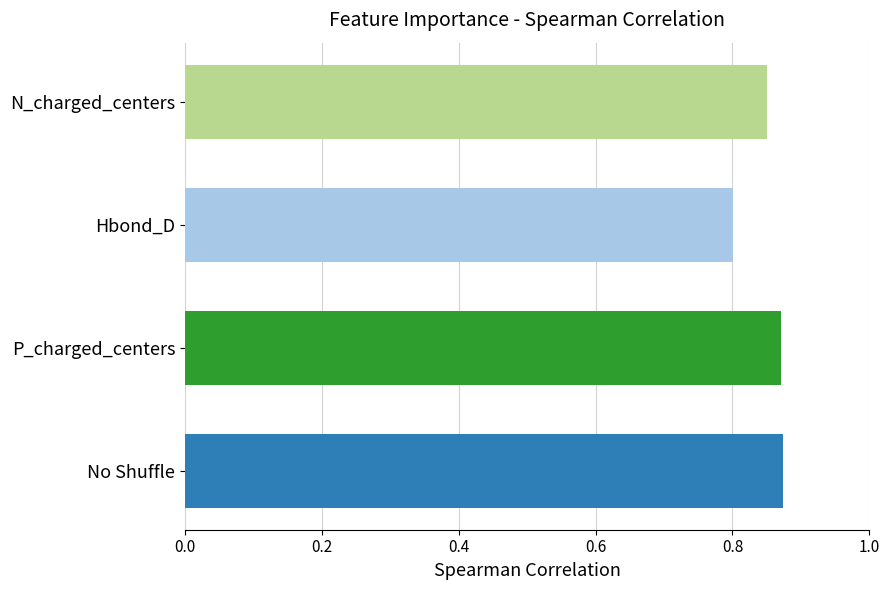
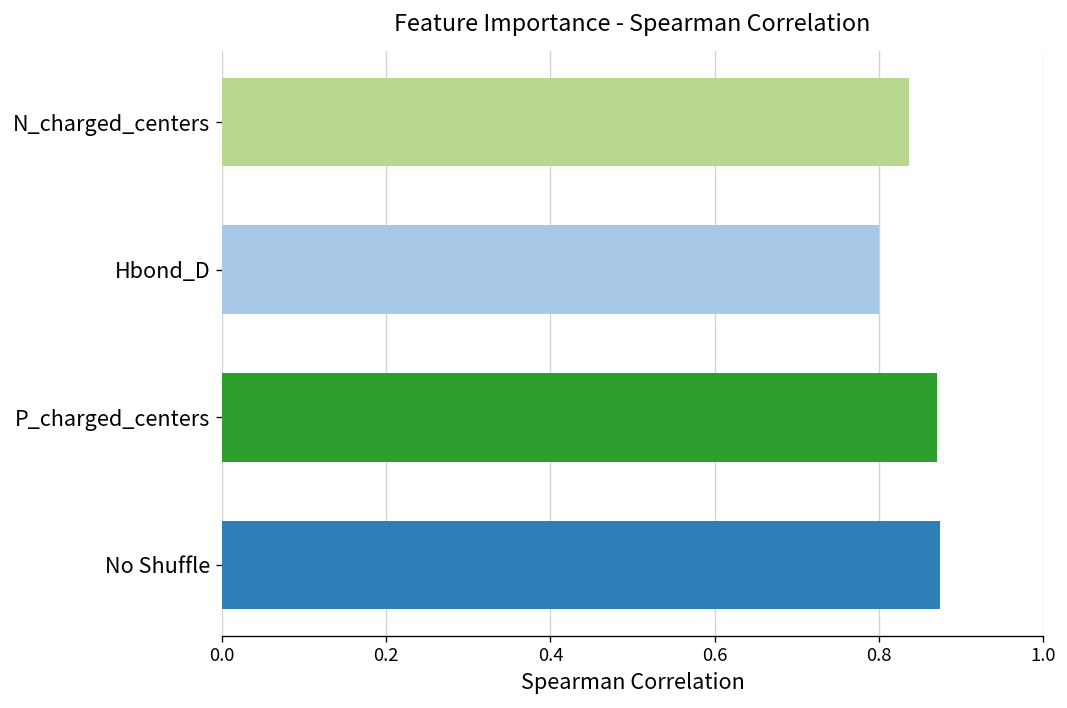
N_charged_centers: 0.85 -> 0.84
